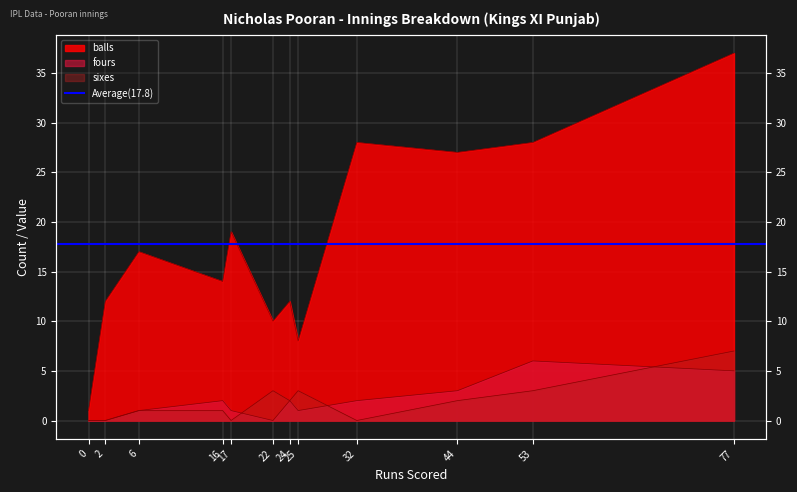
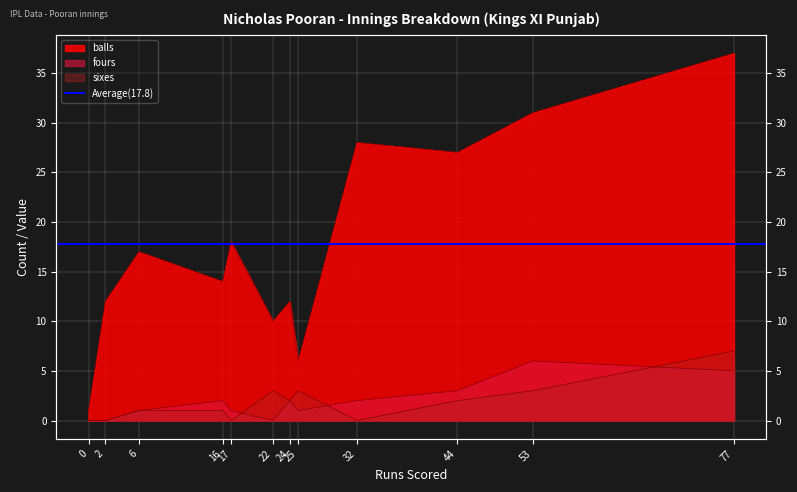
balls, 17: 19 -> 18
balls, 25: 8 -> 6
balls, 53: 28 -> 31
